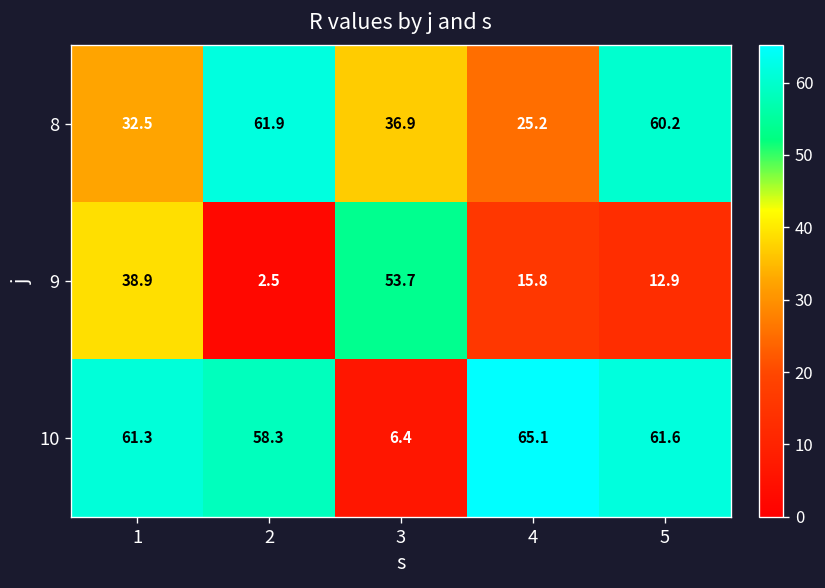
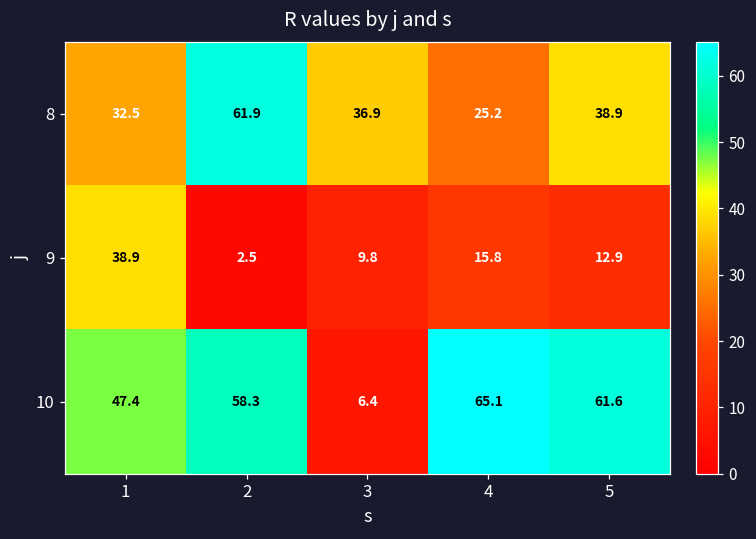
8, 5: 60.2 -> 38.9
9, 3: 53.7 -> 9.8
10, 1: 61.3 -> 47.4
